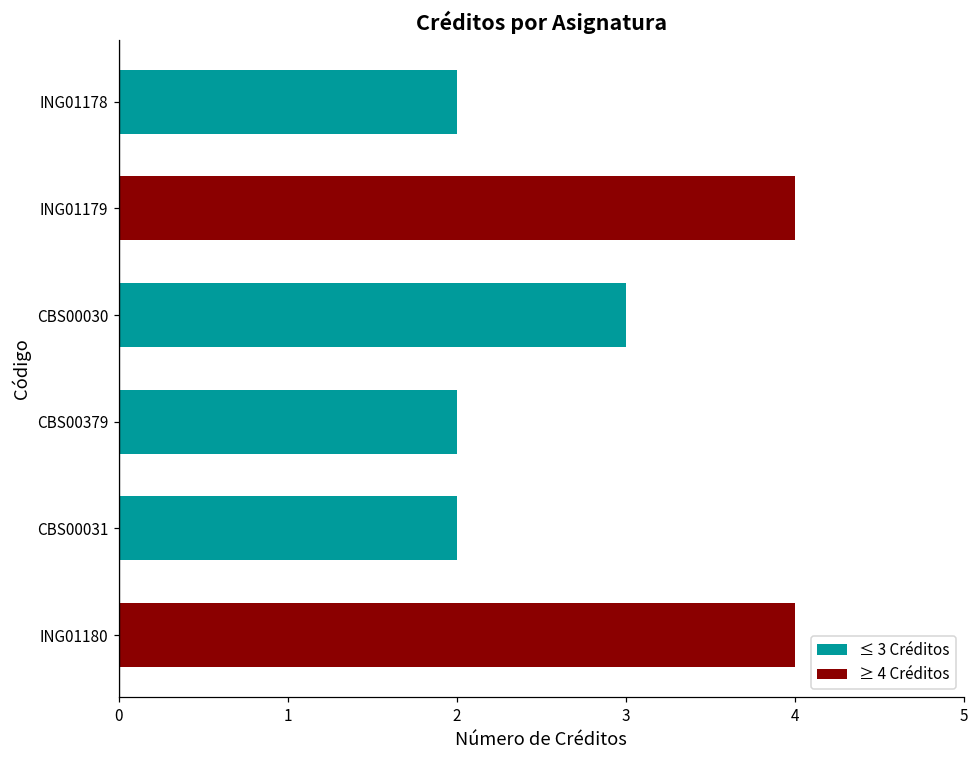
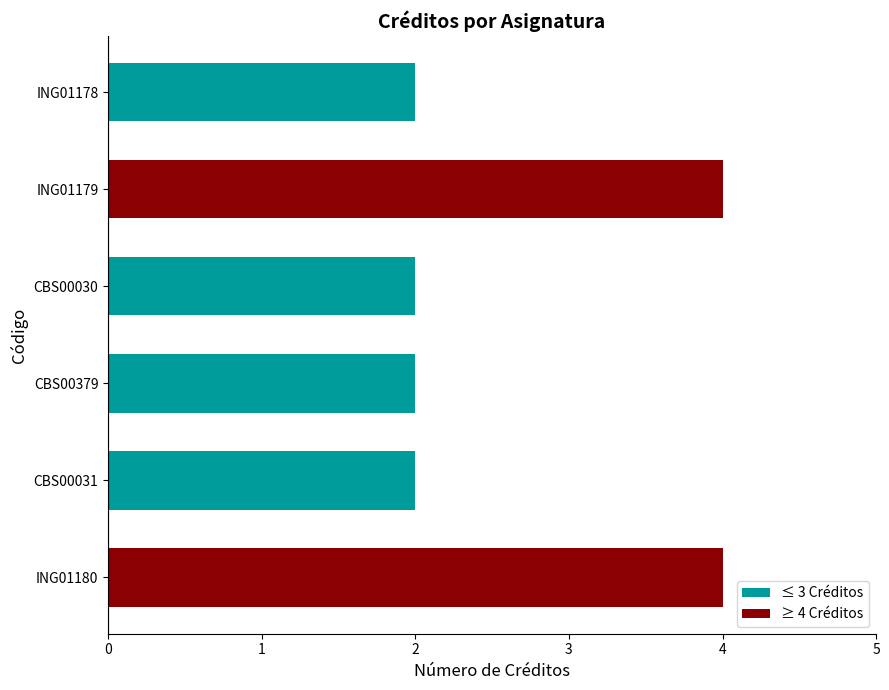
CBS00030: 3 -> 2
